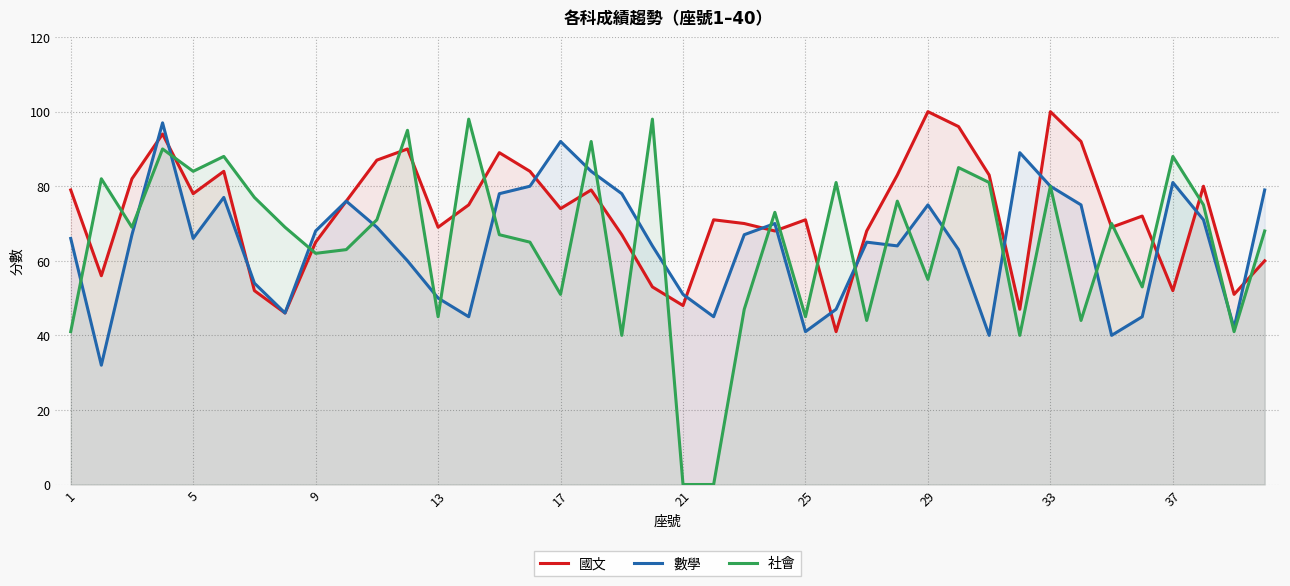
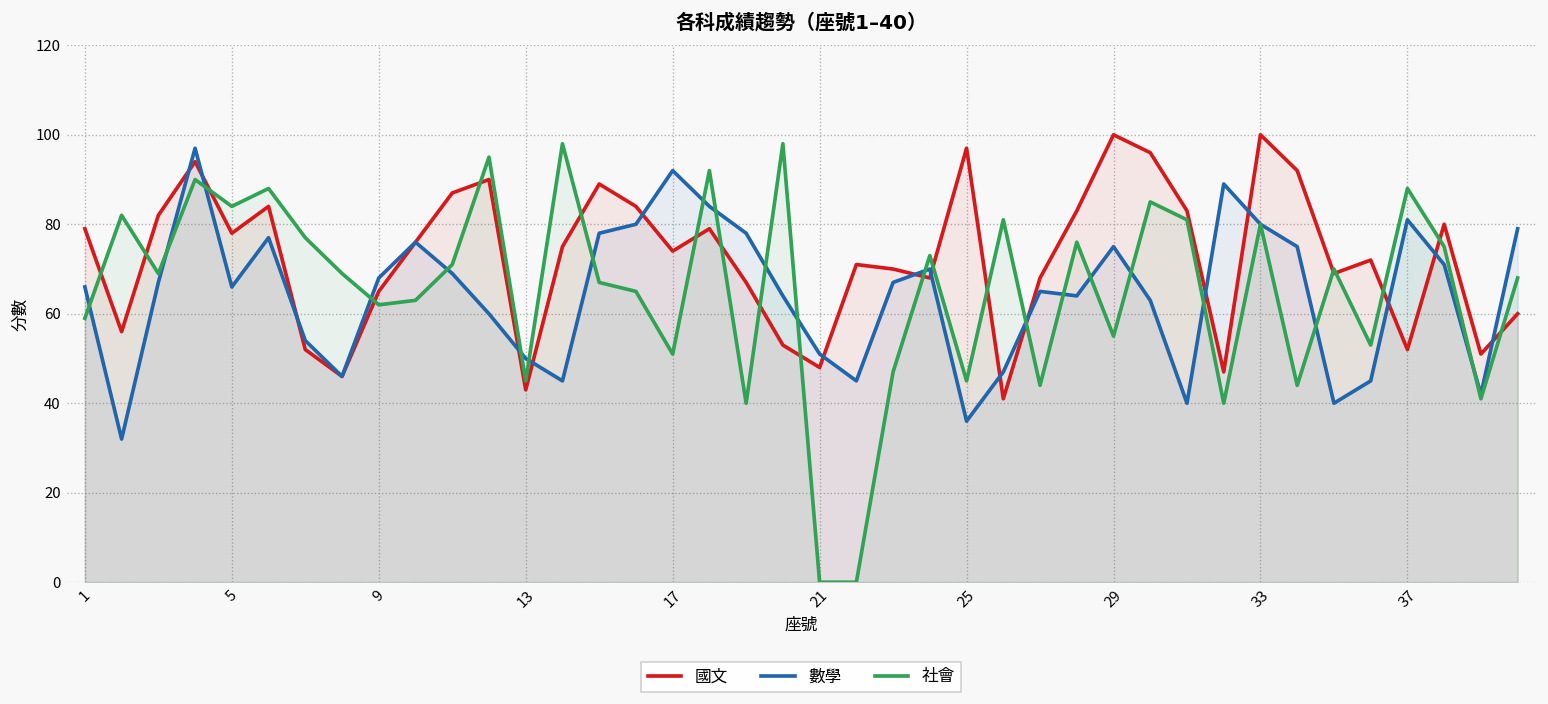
社會, 1: 41 -> 59
國文, 13: 69 -> 43
國文, 25: 71 -> 97
數學, 25: 41 -> 36
